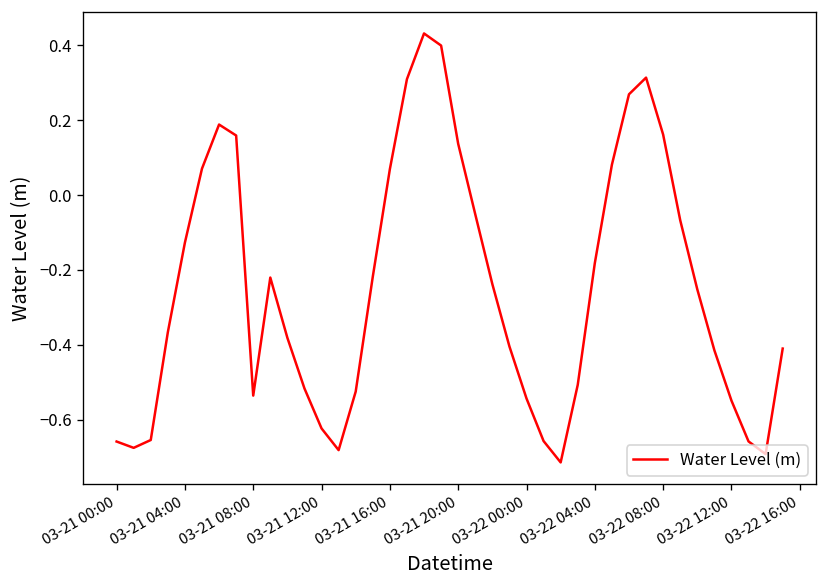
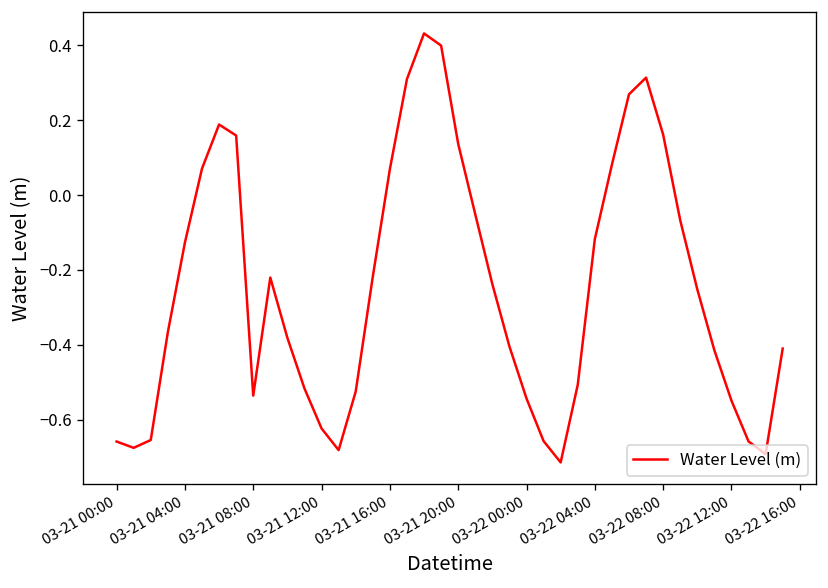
03-22 04:00: -0.18 -> -0.12
